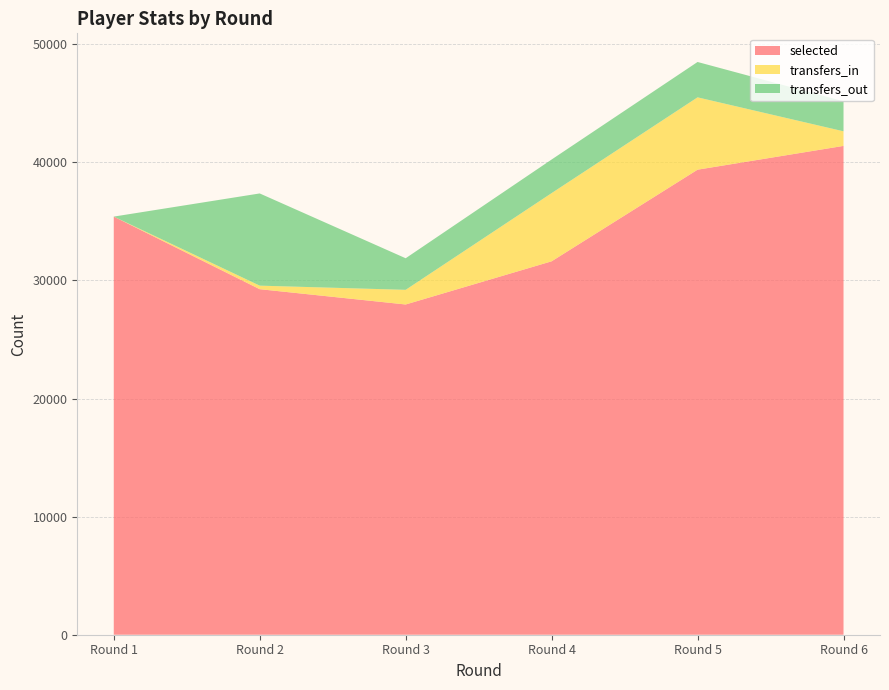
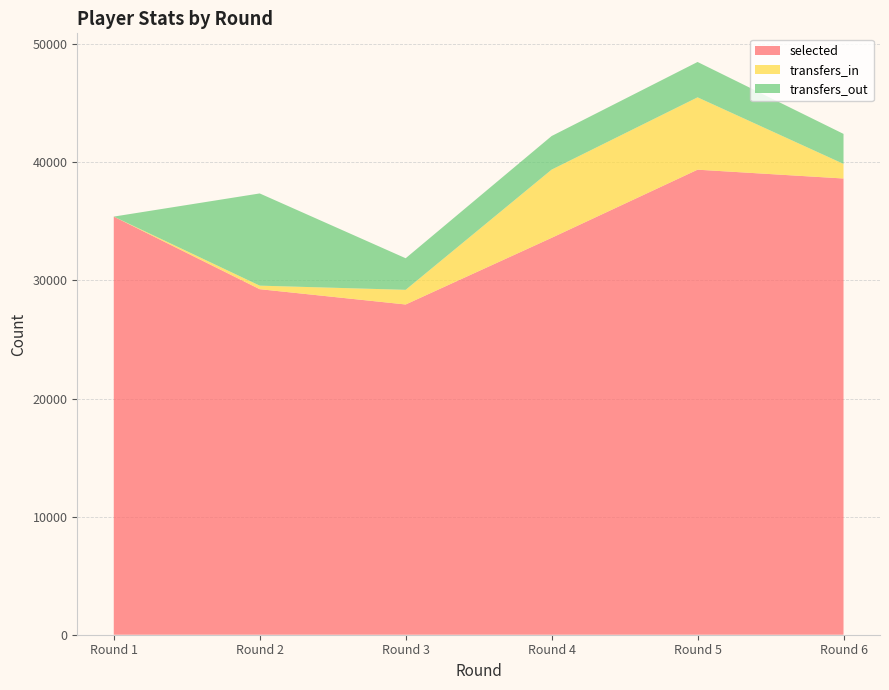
selected, Round 4: 31600 -> 33600
selected, Round 6: 41400 -> 38600
